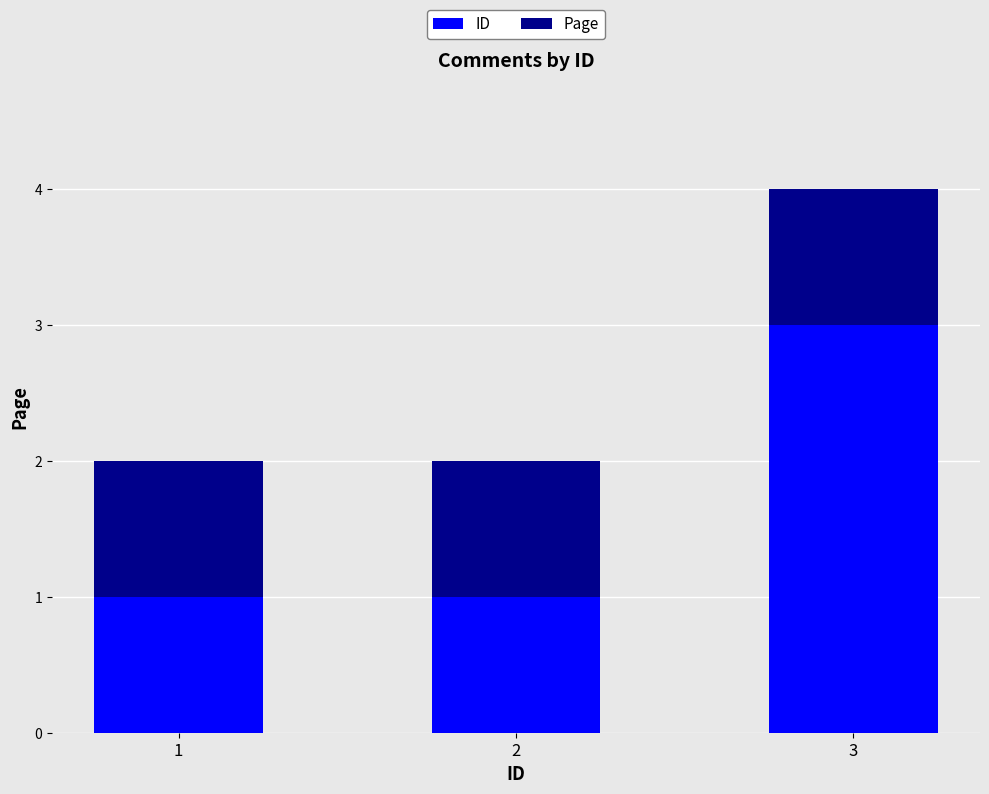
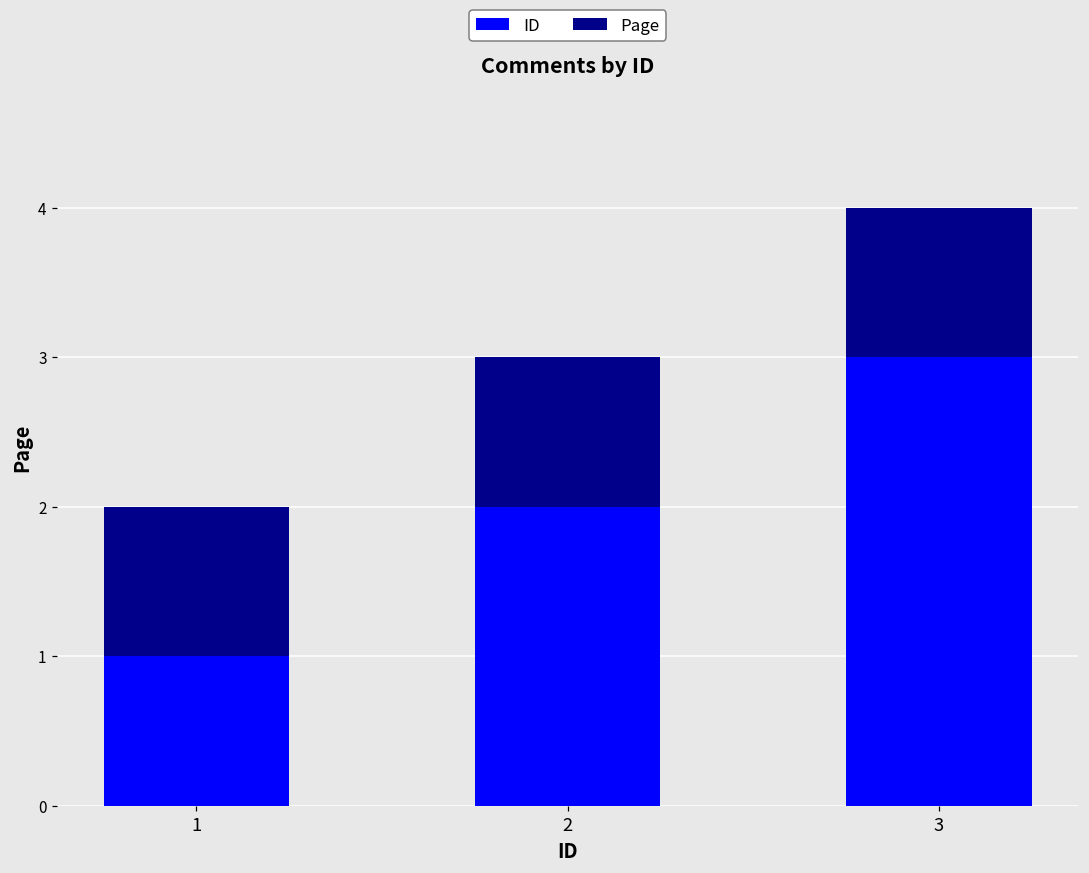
ID, 2: 1 -> 2
